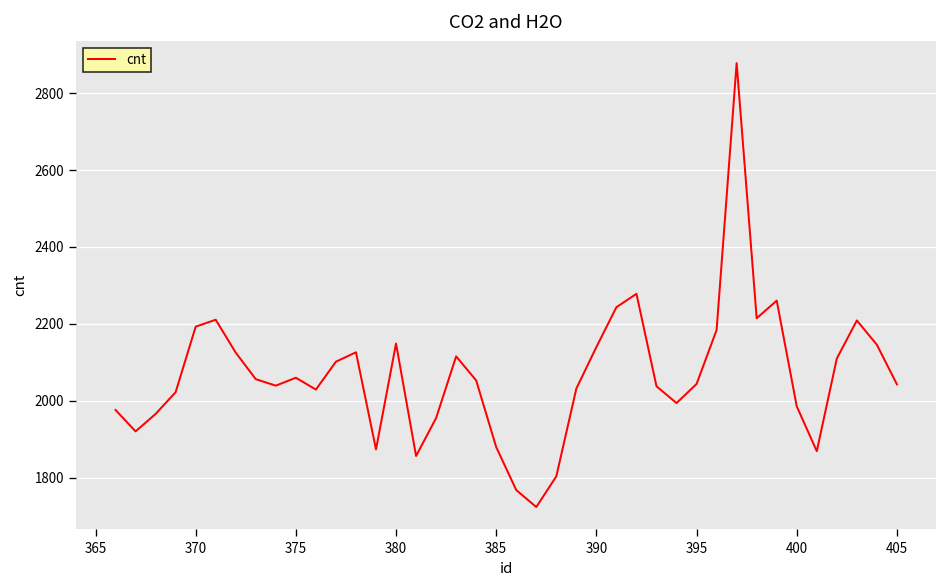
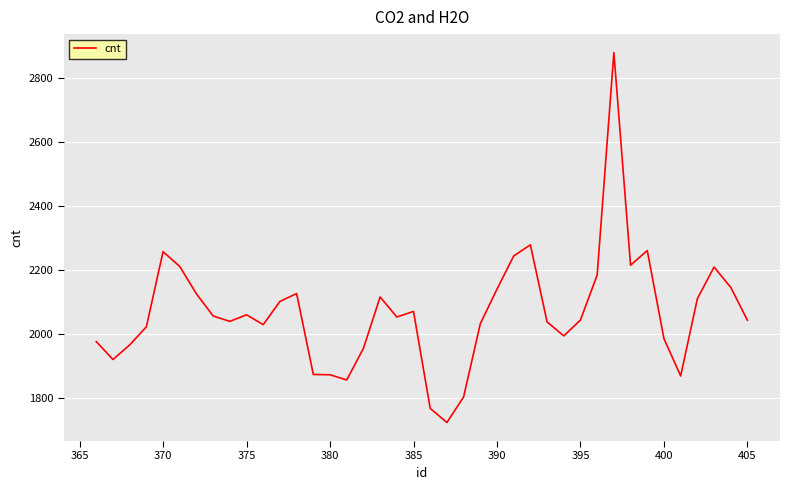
370: 2190 -> 2260
380: 2150 -> 1870
385: 1880 -> 2070
